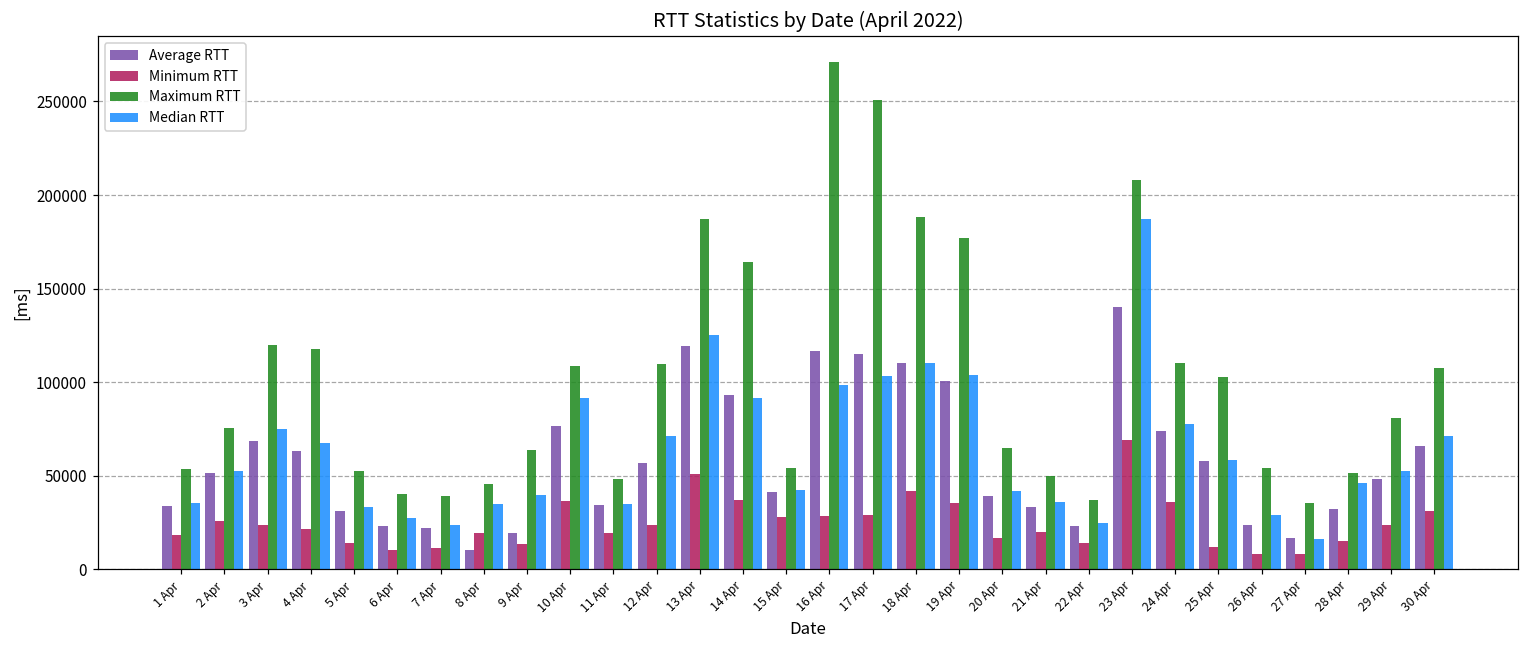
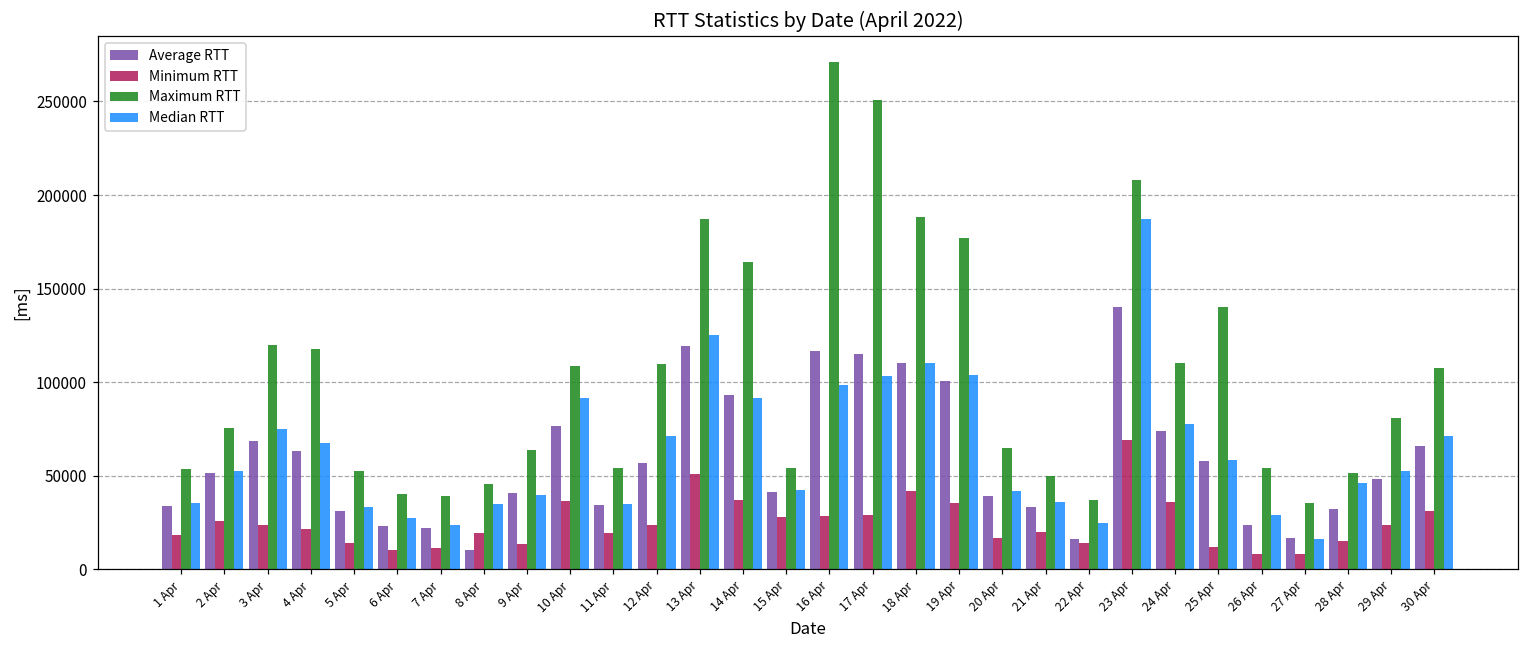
Average RTT, 9 Apr: 19000 -> 41000
Maximum RTT, 11 Apr: 48000 -> 54000
Average RTT, 22 Apr: 23000 -> 16000
Maximum RTT, 25 Apr: 103000 -> 140000
